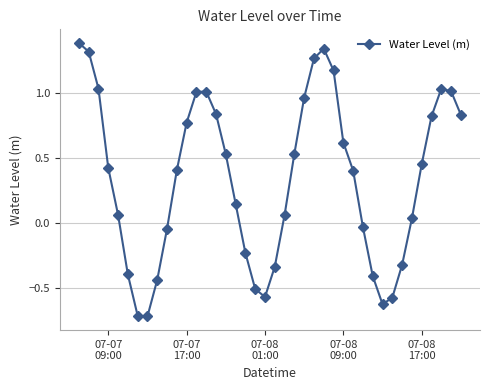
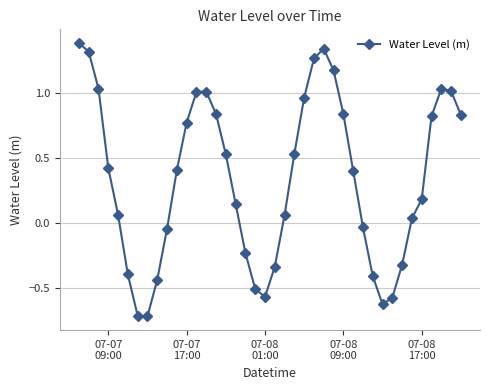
07-08 09:00: 0.62 -> 0.84
07-08 17:00: 0.45 -> 0.18
